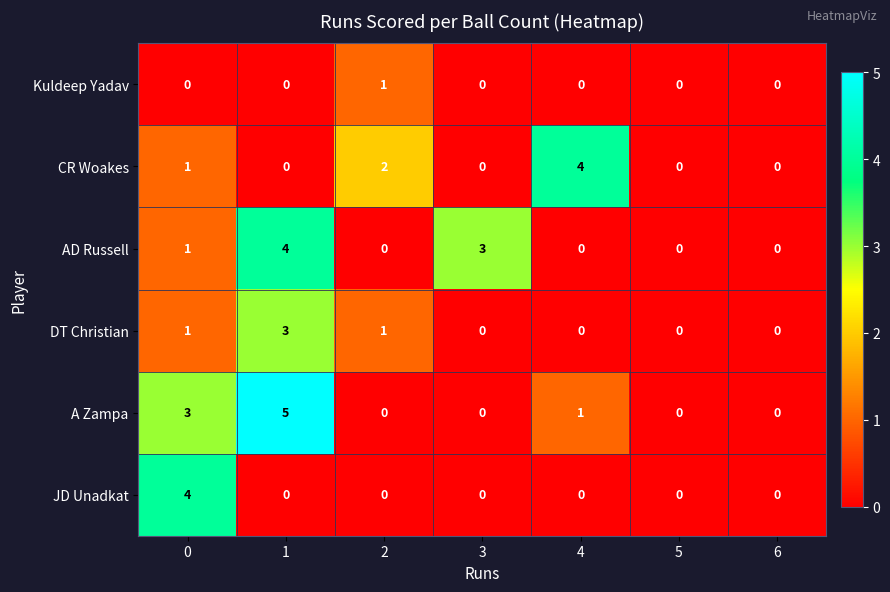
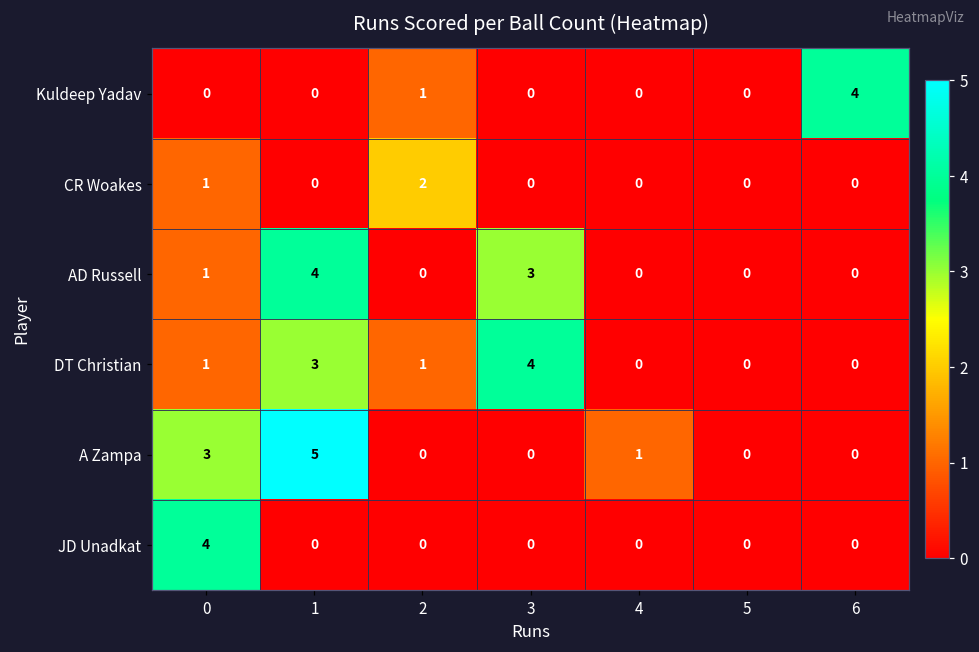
Kuldeep Yadav, 6: 0 -> 4
CR Woakes, 4: 4 -> 0
DT Christian, 3: 0 -> 4
